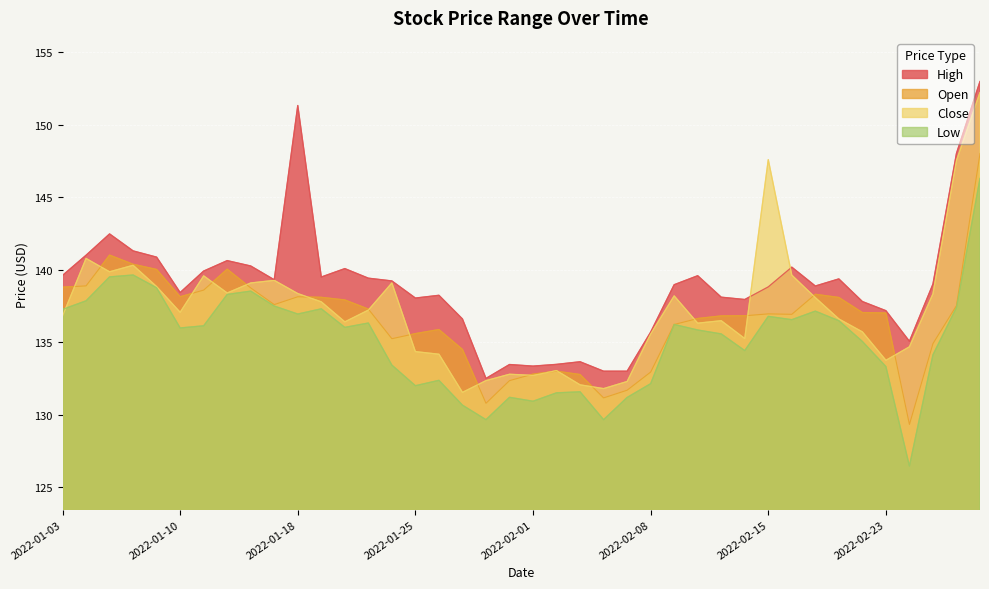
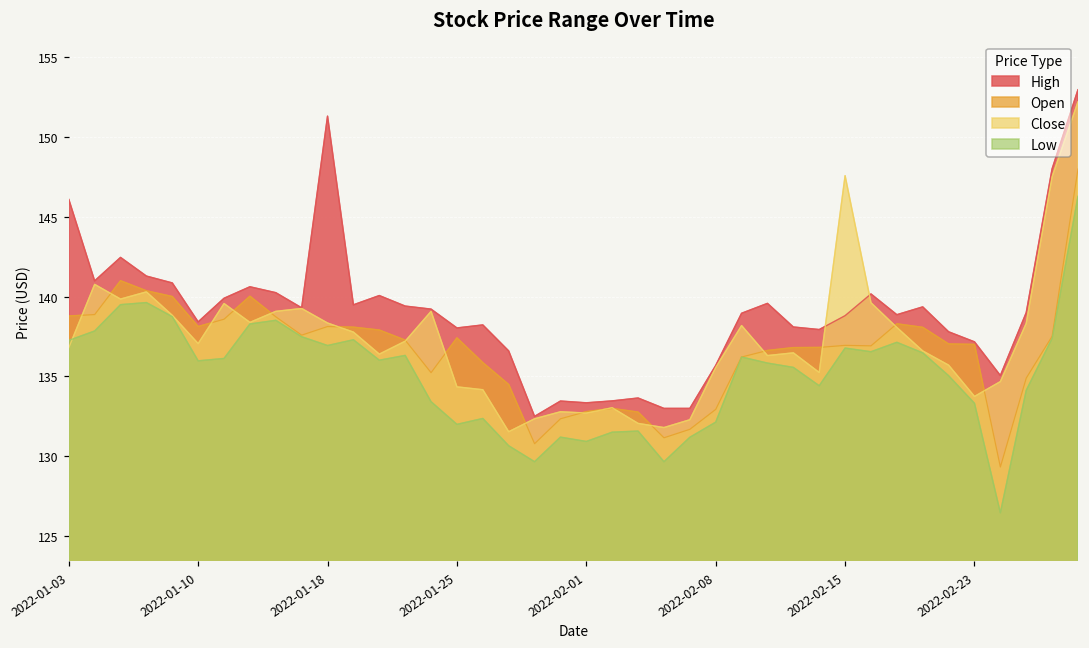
High, 2022-01-03: 139.6 -> 146.1
Open, 2022-01-25: 135.6 -> 137.4
